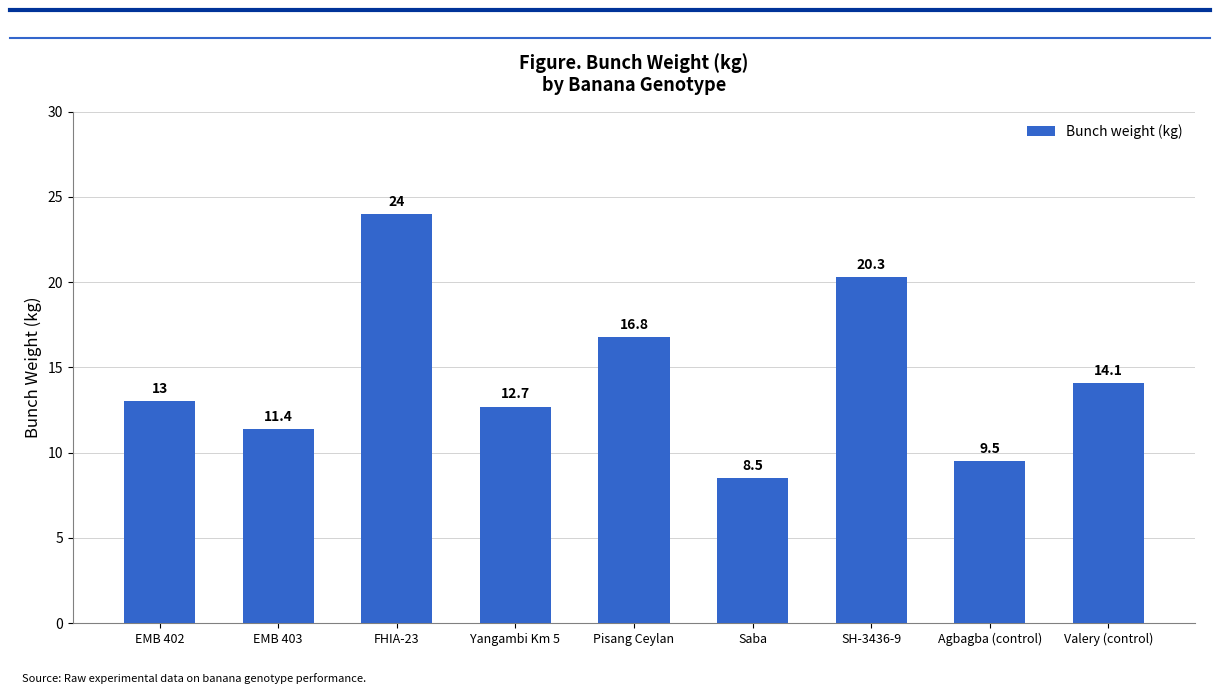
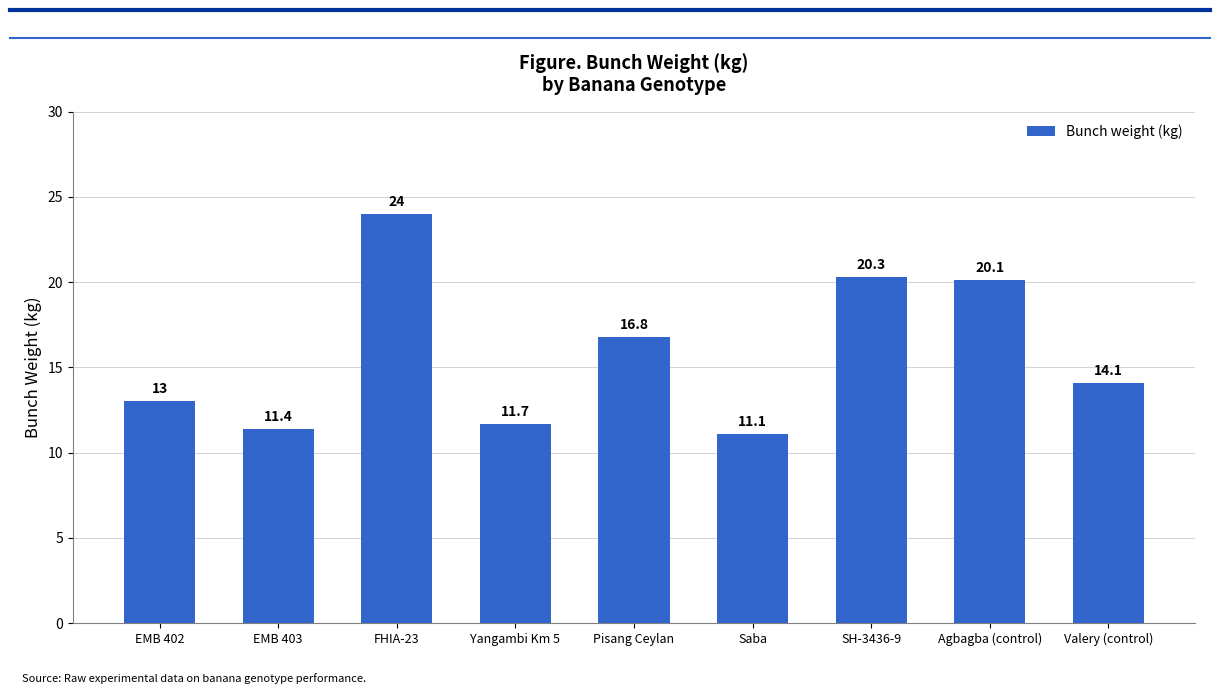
Yangambi Km 5: 12.7 -> 11.7
Saba: 8.5 -> 11.1
Agbagba (control): 9.5 -> 20.1
